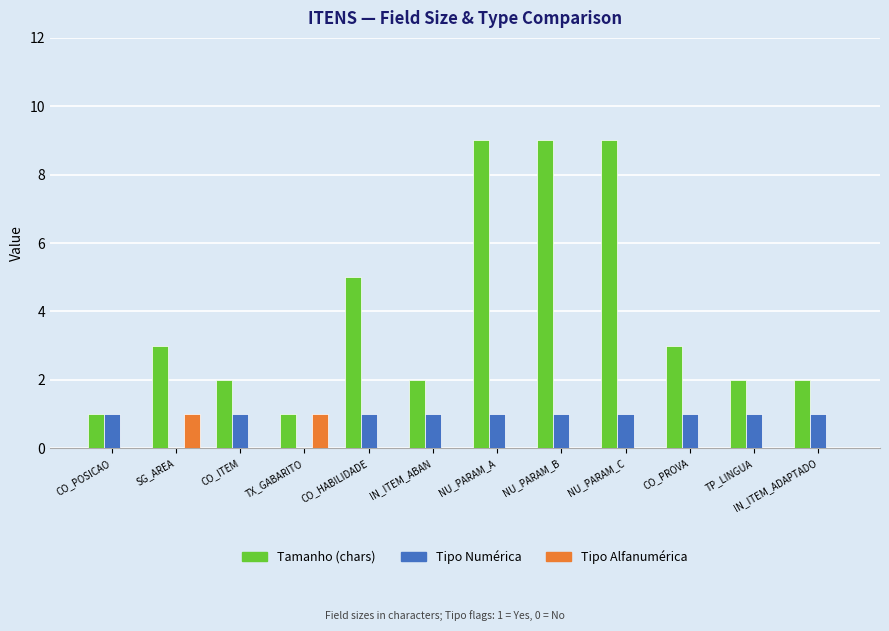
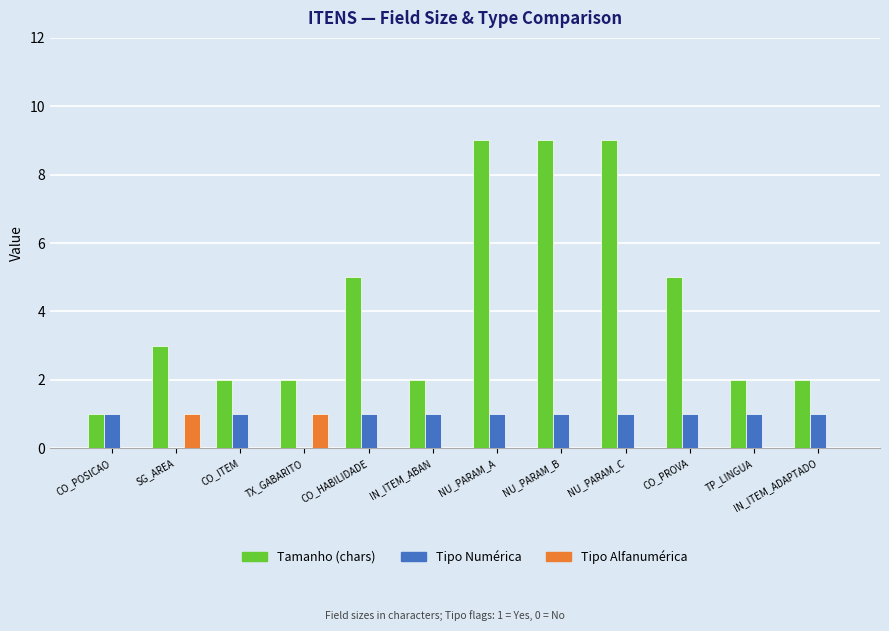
Tamanho (chars), TX_GABARITO: 1 -> 2
Tamanho (chars), CO_PROVA: 3 -> 5
